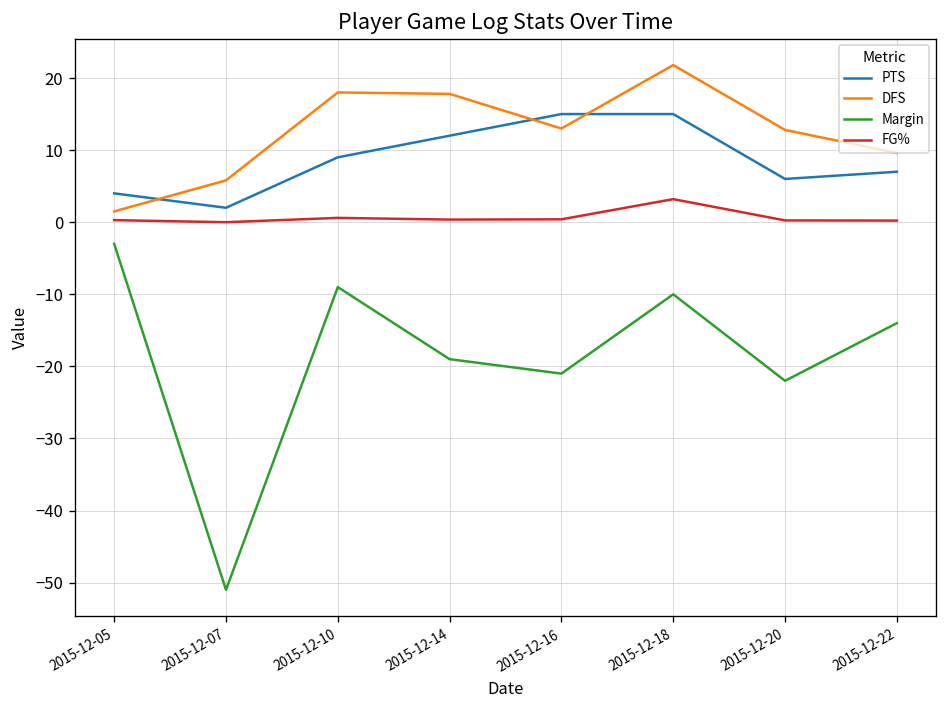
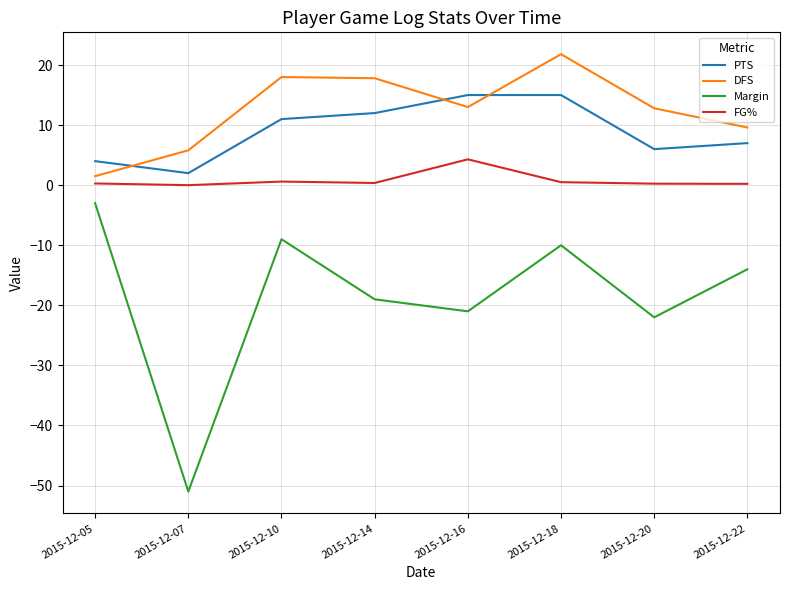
PTS, 2015-12-10: 9 -> 11
FG%, 2015-12-16: 0 -> 4
FG%, 2015-12-18: 3 -> 1
